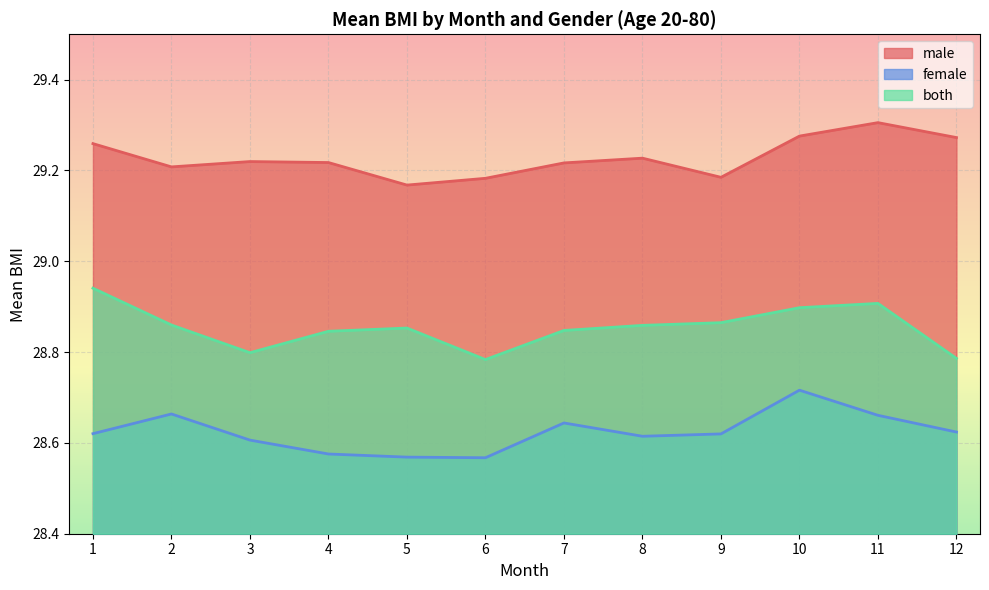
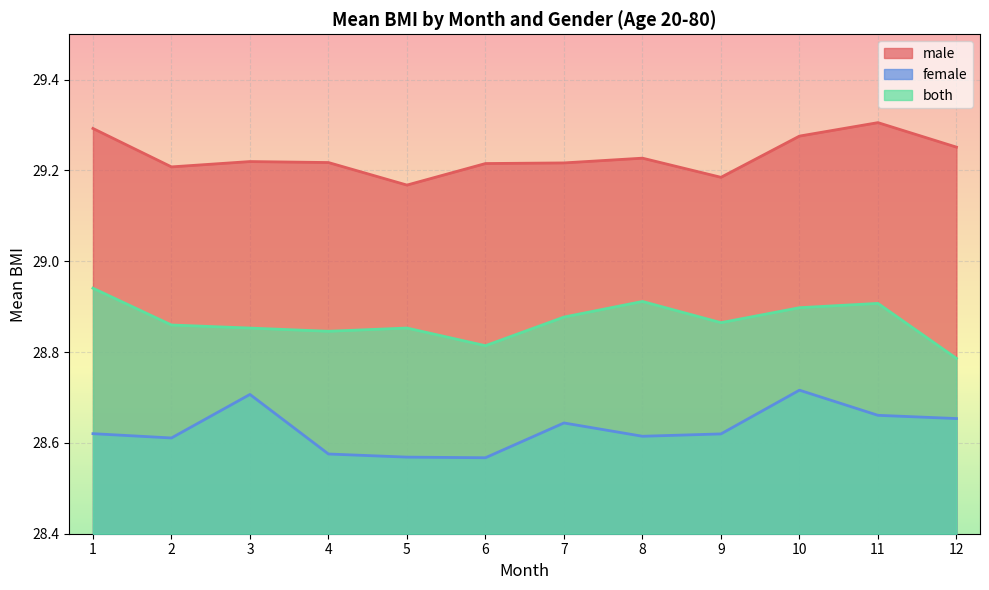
male, 1: 29.26 -> 29.29
female, 2: 28.66 -> 28.61
female, 3: 28.61 -> 28.71
both, 3: 28.80 -> 28.85
male, 6: 29.18 -> 29.22
both, 6: 28.78 -> 28.81
both, 7: 28.85 -> 28.88
both, 8: 28.86 -> 28.91
male, 12: 29.27 -> 29.25
female, 12: 28.62 -> 28.65
